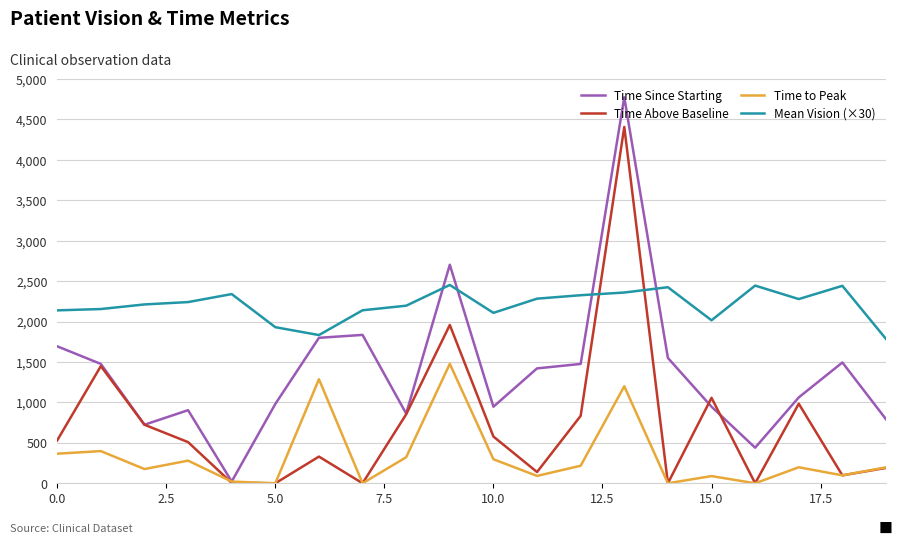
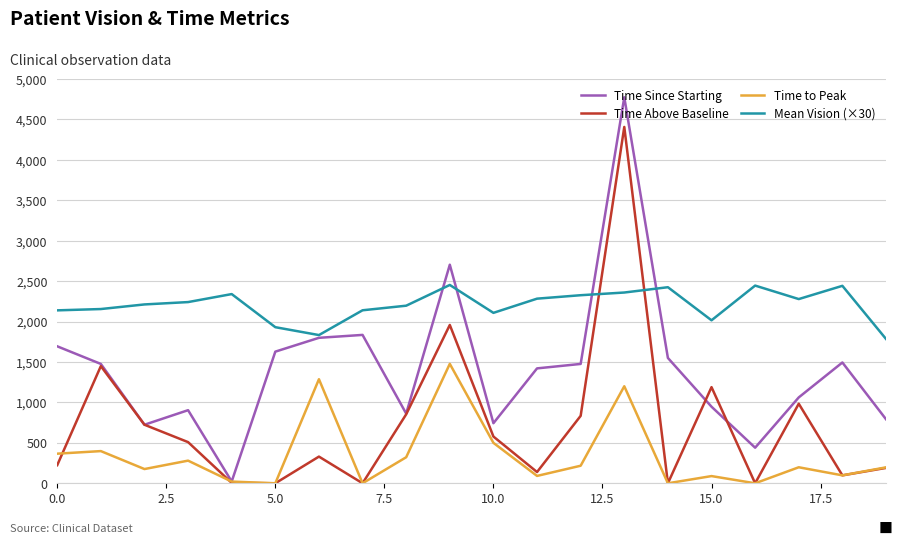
Time Above Baseline, 0.0: 500 -> 200
Time Since Starting, 5.0: 1,000 -> 1,600
Time Since Starting, 10.0: 900 -> 700
Time to Peak, 10.0: 300 -> 500
Time Above Baseline, 15.0: 1,100 -> 1,200
